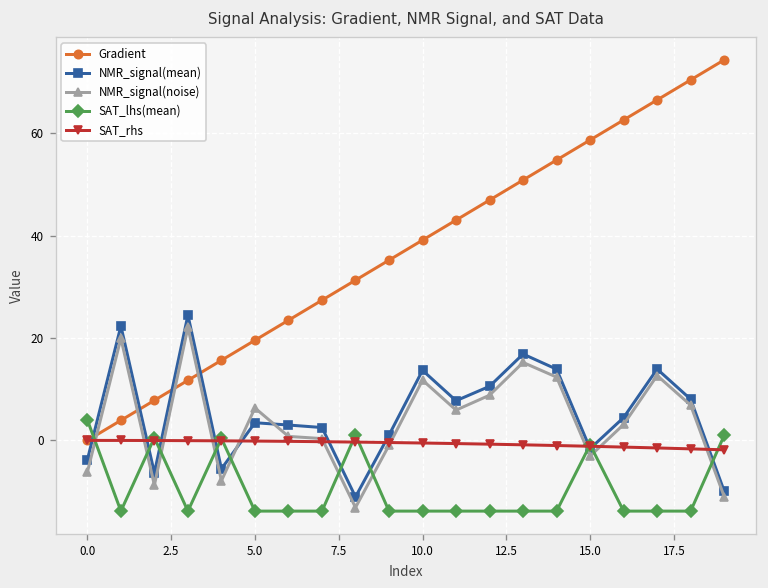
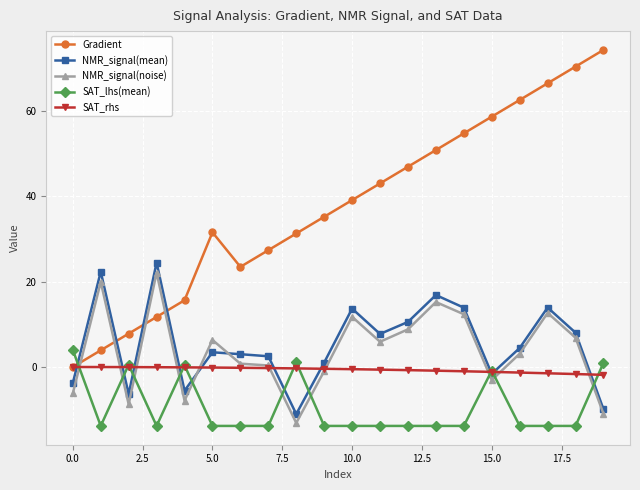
Gradient, 5.0: 20 -> 32
